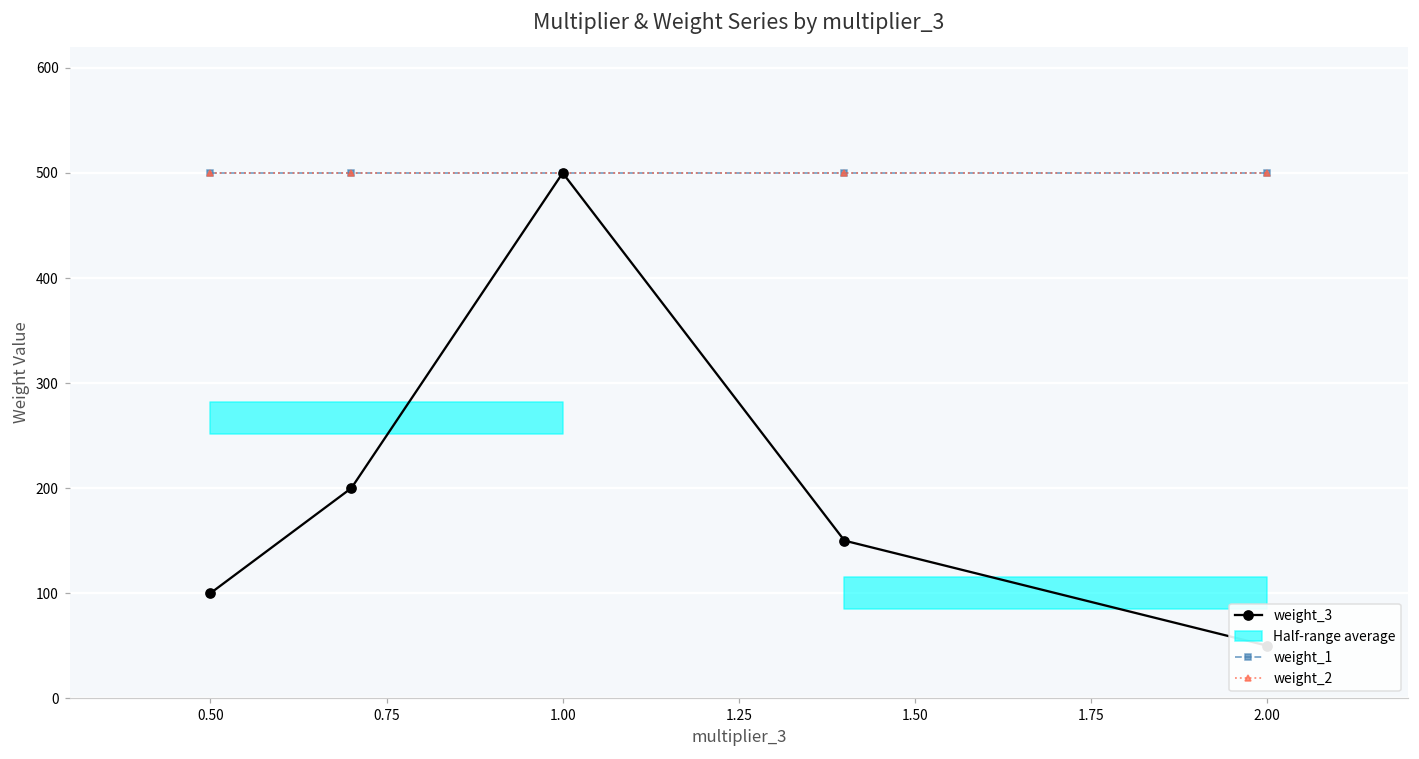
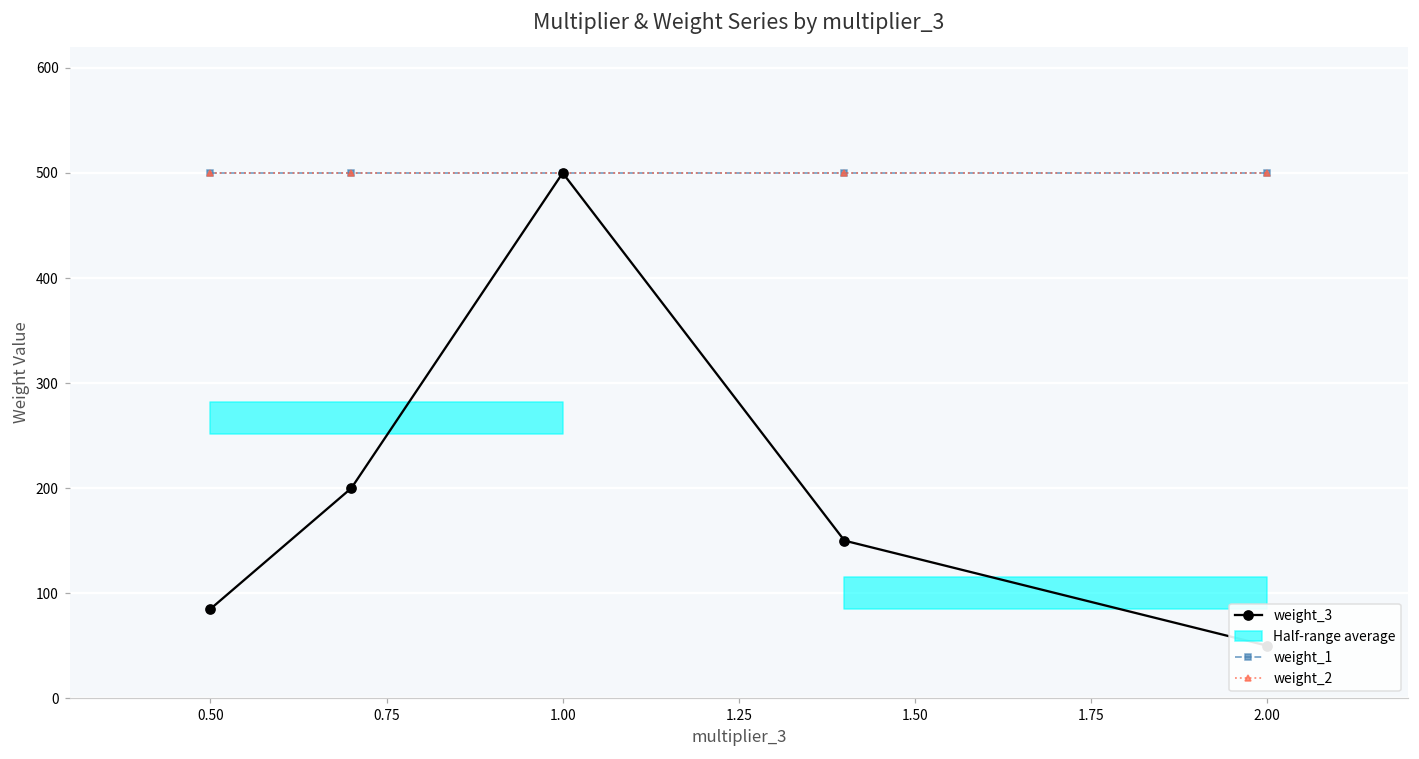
weight_3, 0.50: 100 -> 90
